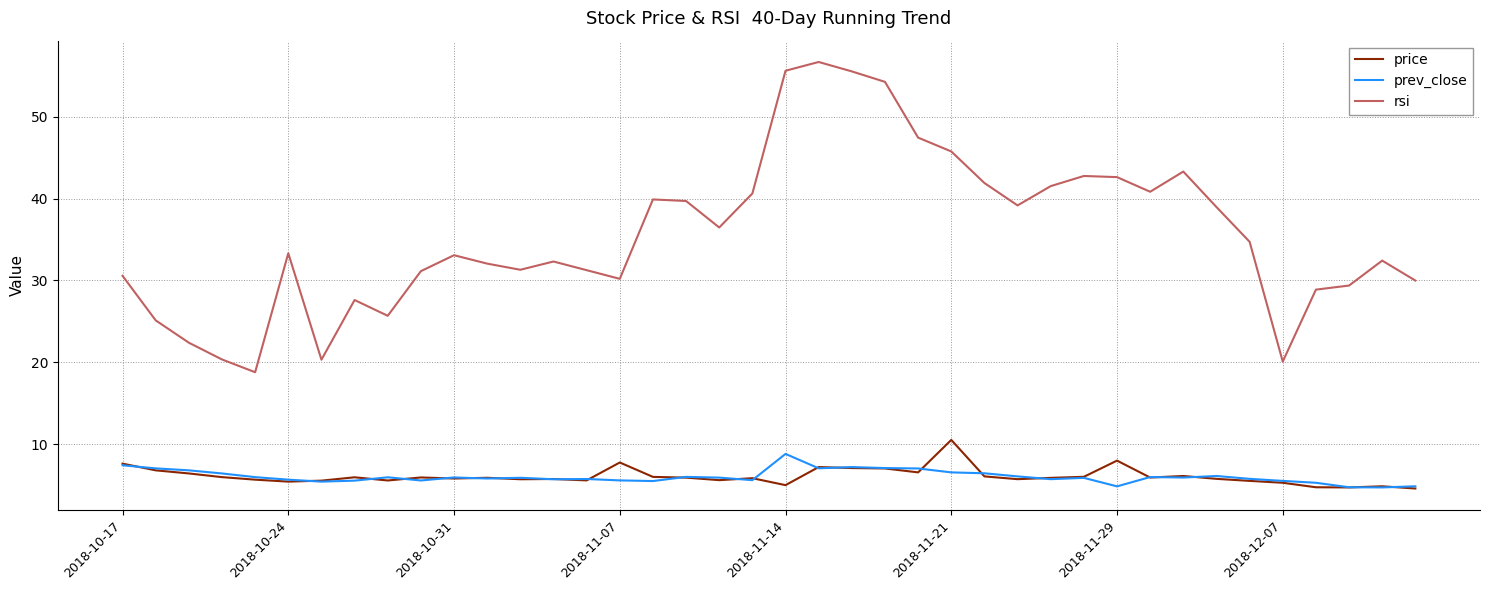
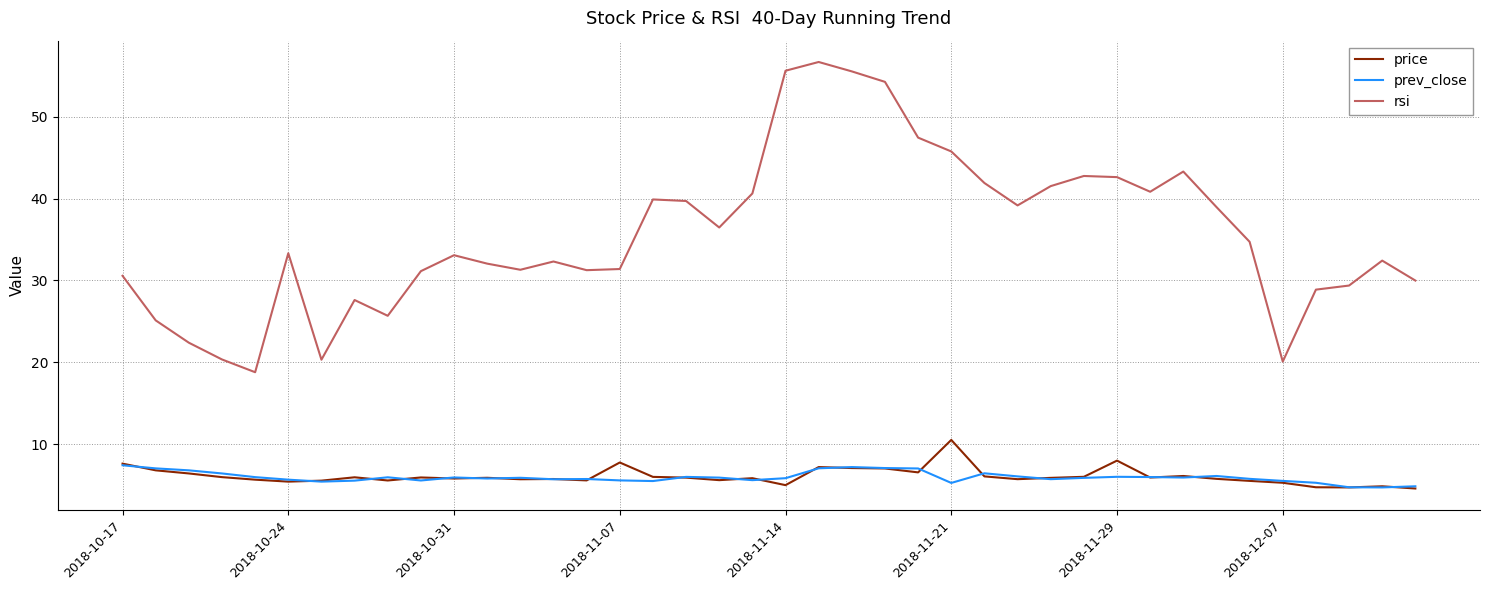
rsi, 2018-11-07: 30 -> 31
prev_close, 2018-11-14: 9 -> 6
prev_close, 2018-11-21: 7 -> 5
prev_close, 2018-11-29: 5 -> 6
